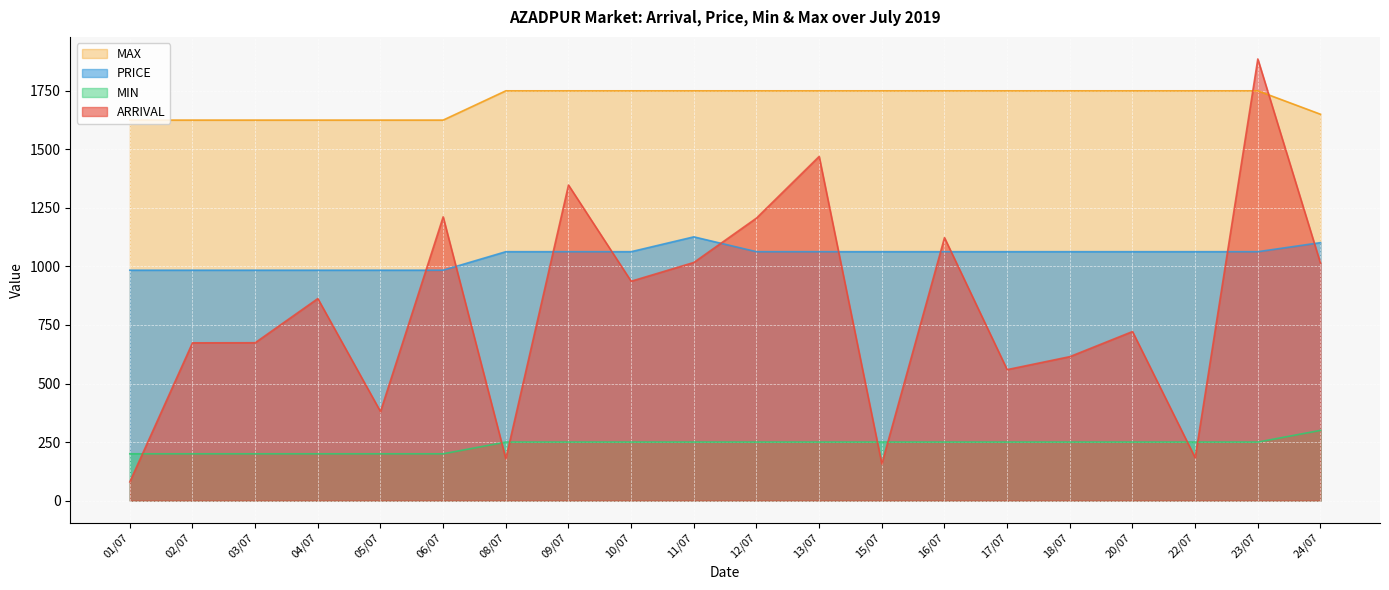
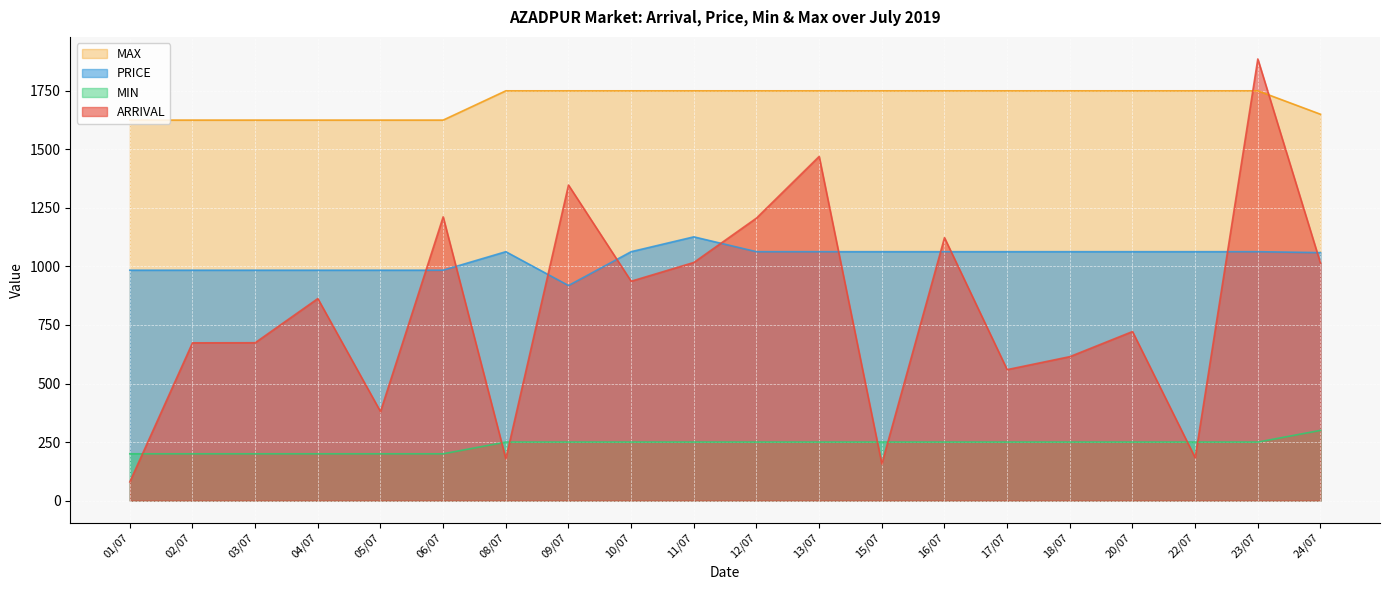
PRICE, 09/07: 1060 -> 920
PRICE, 24/07: 1100 -> 1060
